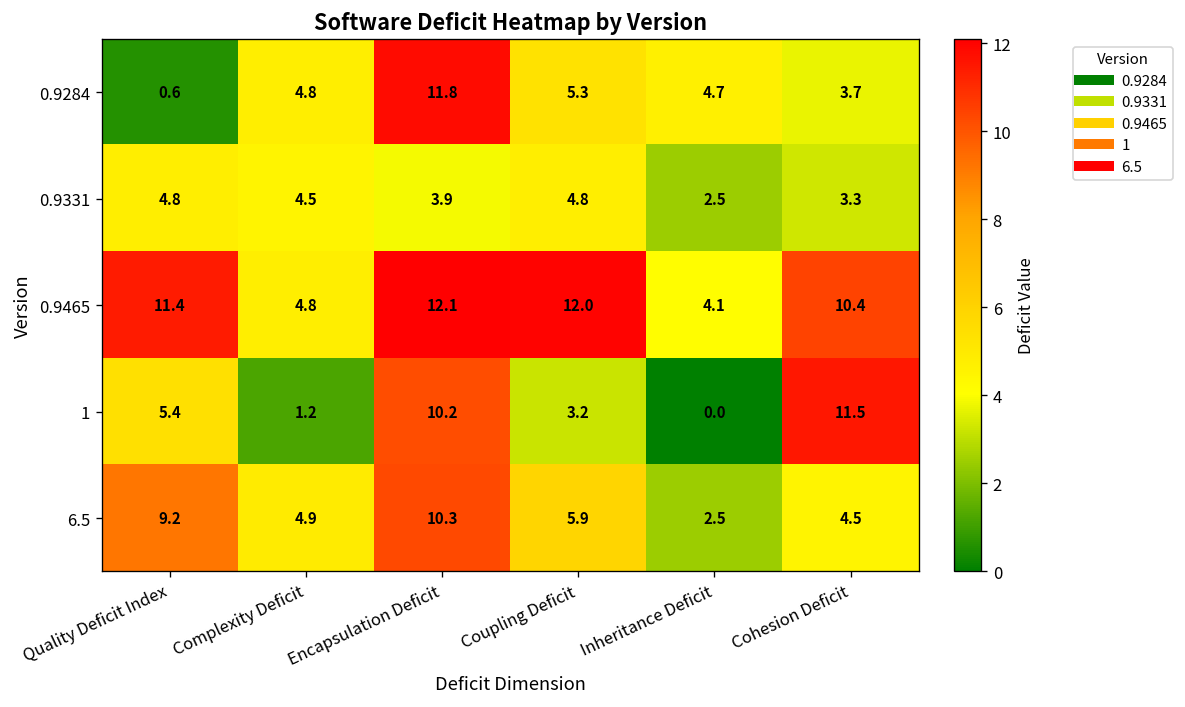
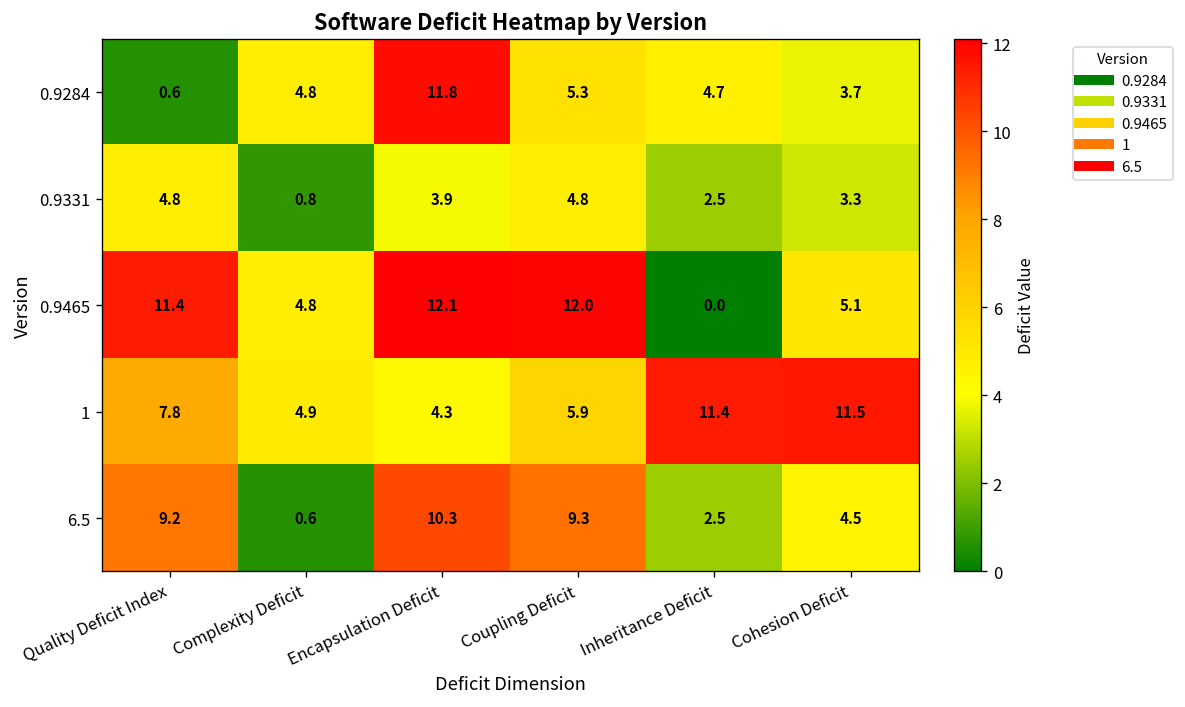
0.9331, Complexity Deficit: 4.5 -> 0.8
0.9465, Inheritance Deficit: 4.1 -> 0.0
0.9465, Cohesion Deficit: 10.4 -> 5.1
1, Quality Deficit Index: 5.4 -> 7.8
1, Complexity Deficit: 1.2 -> 4.9
1, Encapsulation Deficit: 10.2 -> 4.3
1, Coupling Deficit: 3.2 -> 5.9
1, Inheritance Deficit: 0.0 -> 11.4
6.5, Complexity Deficit: 4.9 -> 0.6
6.5, Coupling Deficit: 5.9 -> 9.3
